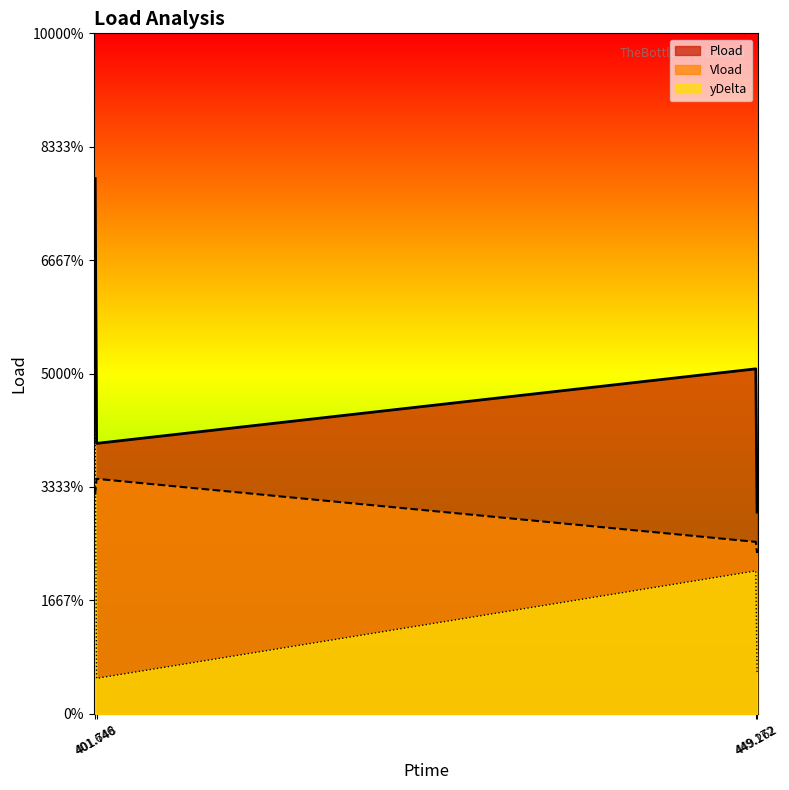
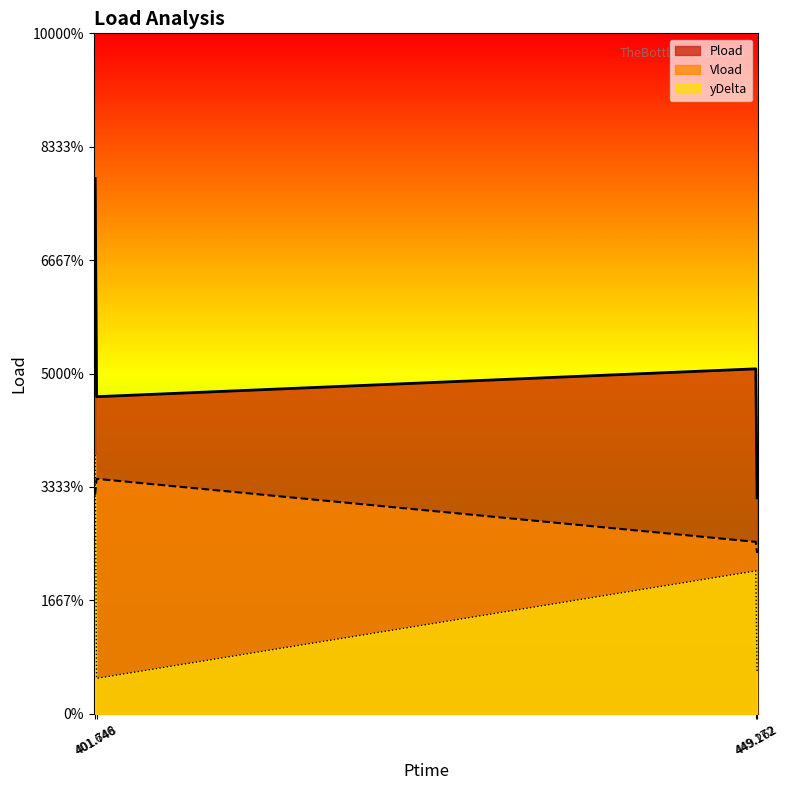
yDelta, 401.646: 4200% -> 3800%
Pload, 401.748: 4000% -> 4700%
Pload, 449.262: 3000% -> 3200%
